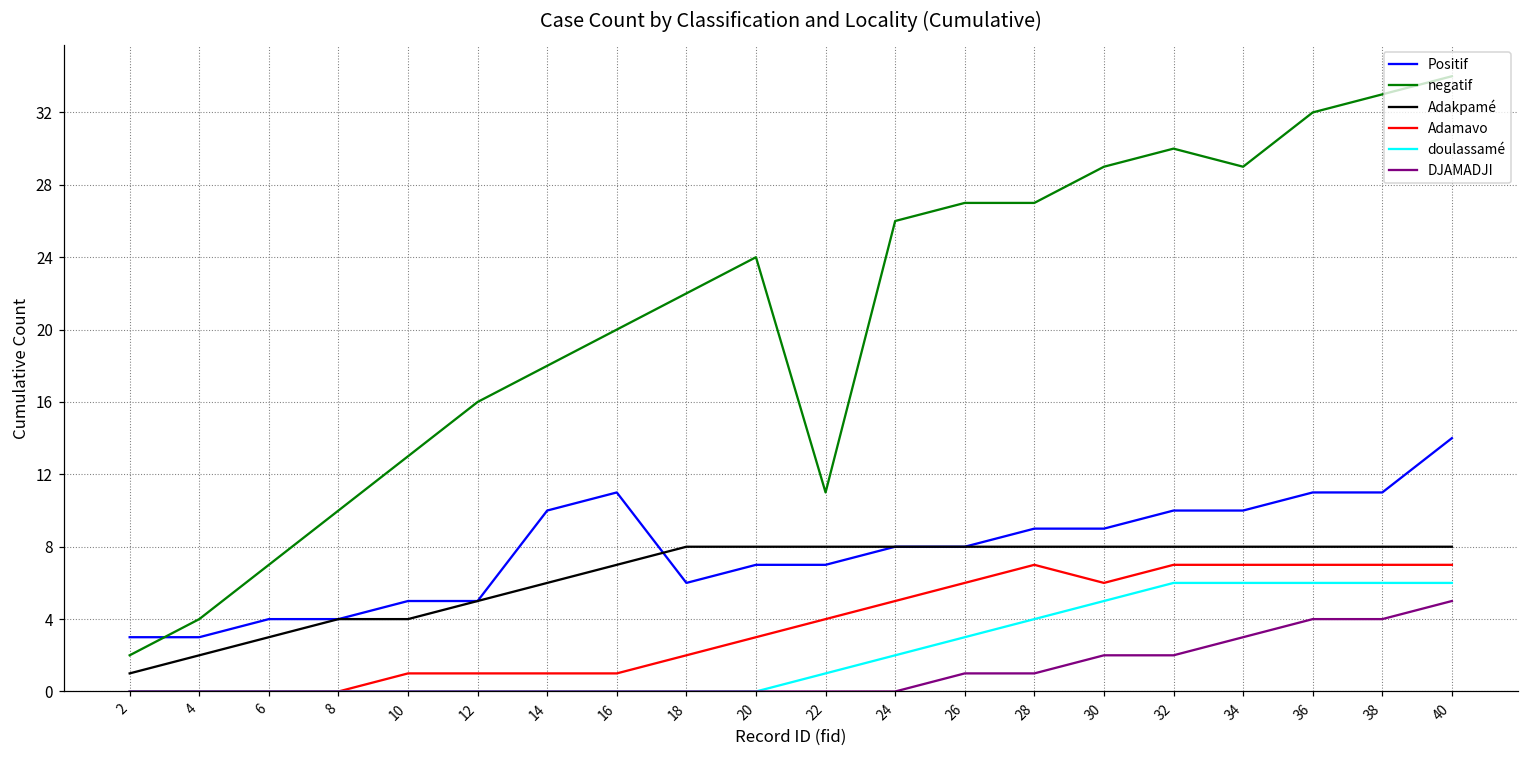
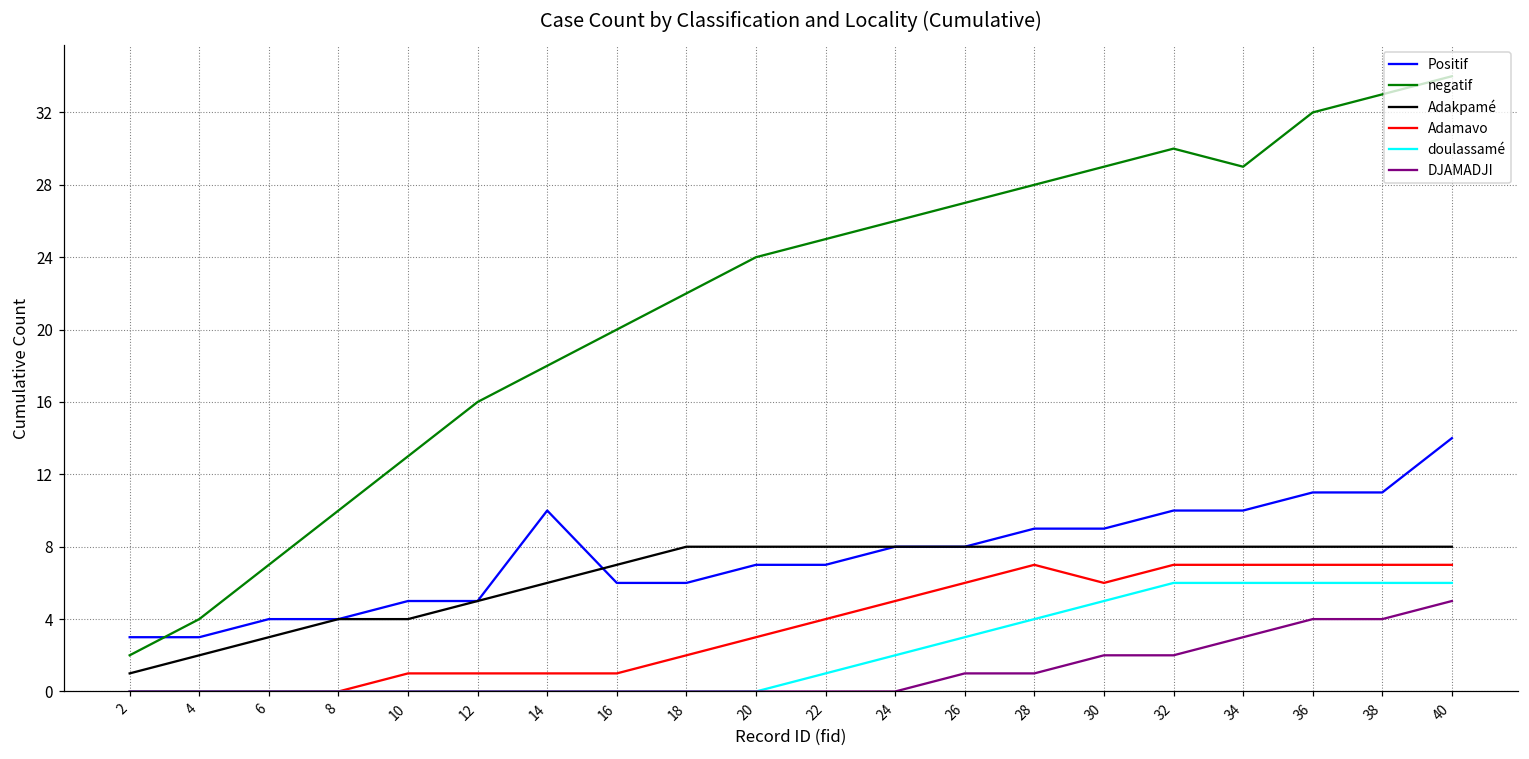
Positif, 16: 11 -> 6
negatif, 22: 11 -> 25
negatif, 28: 27 -> 28
